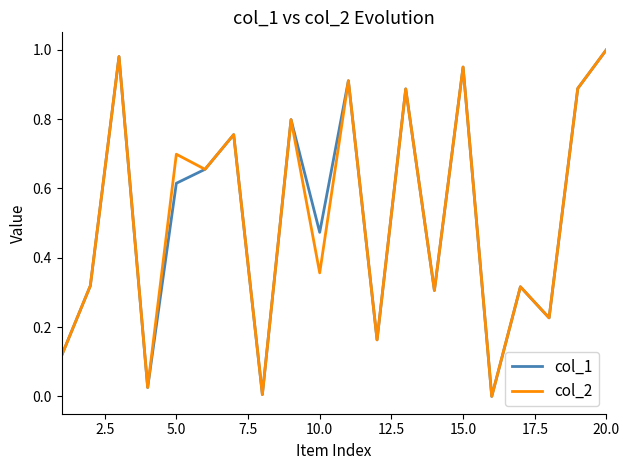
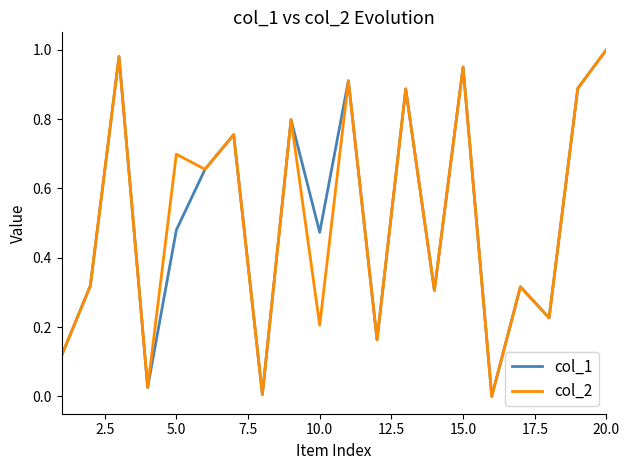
col_1, 5.0: 0.61 -> 0.48
col_2, 10.0: 0.36 -> 0.21
